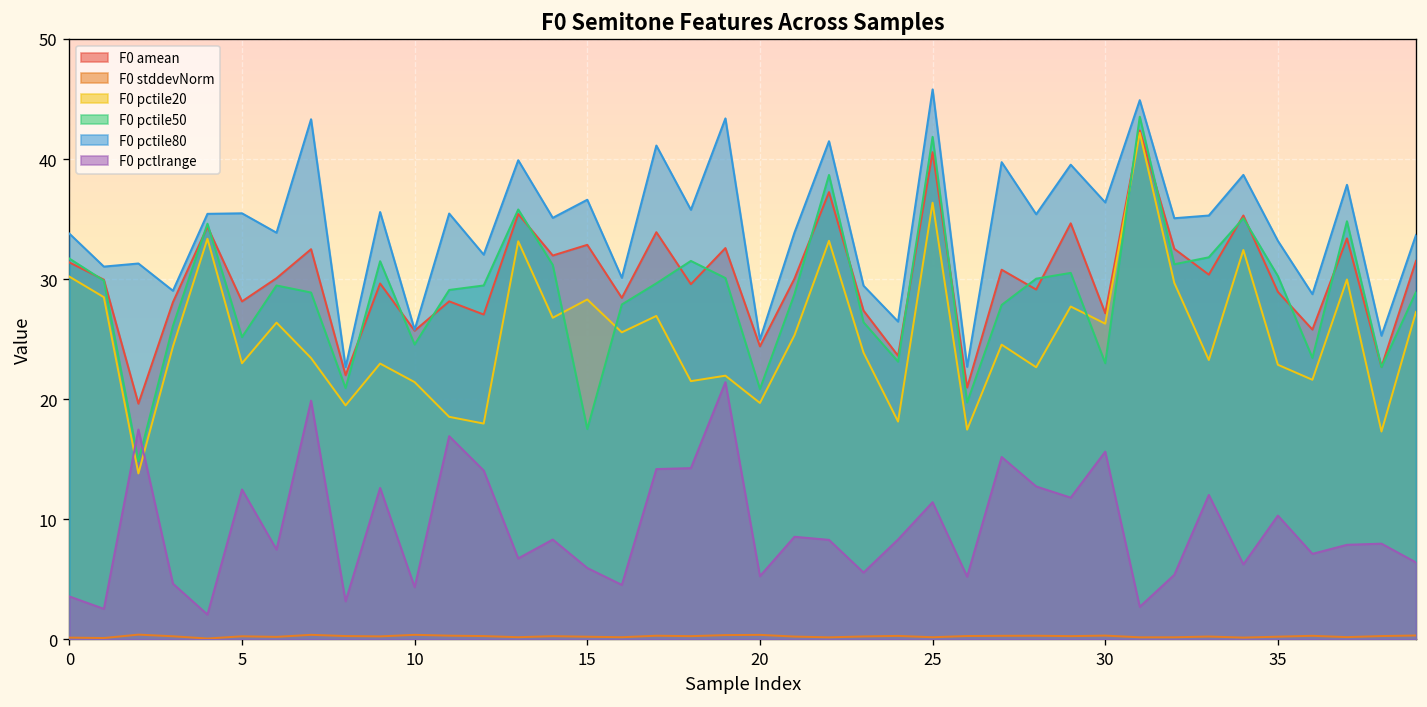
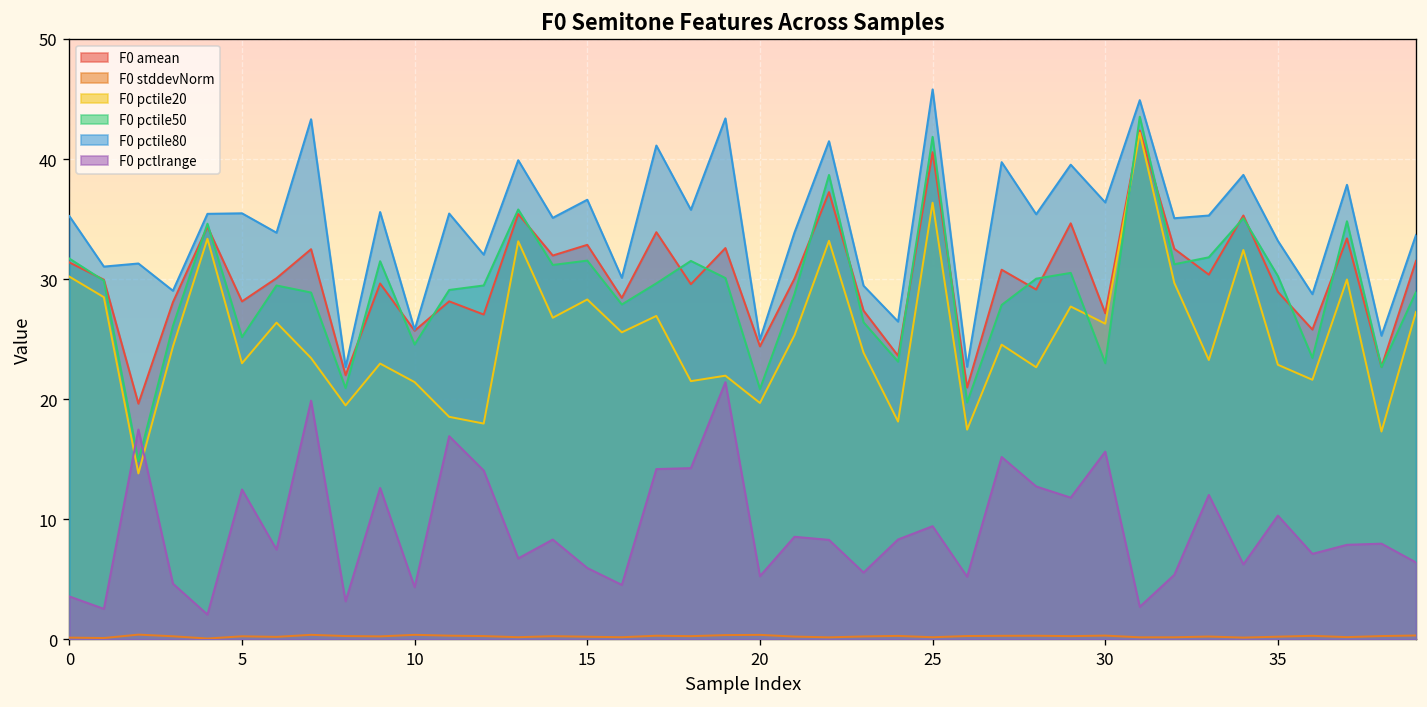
F0 pctile80, 0: 33.8 -> 35.3
F0 pctile50, 15: 17.5 -> 31.5
F0 pctlrange, 25: 11.4 -> 9.4
